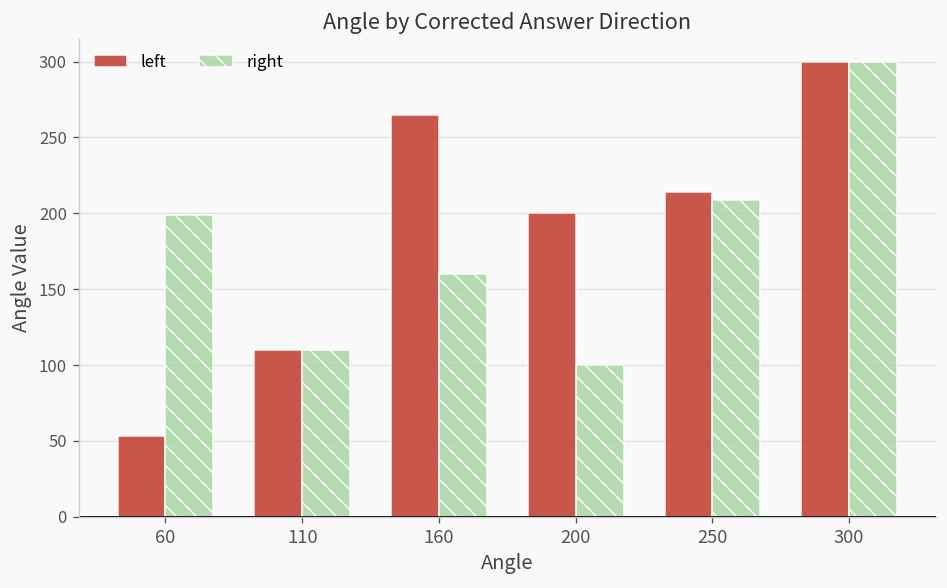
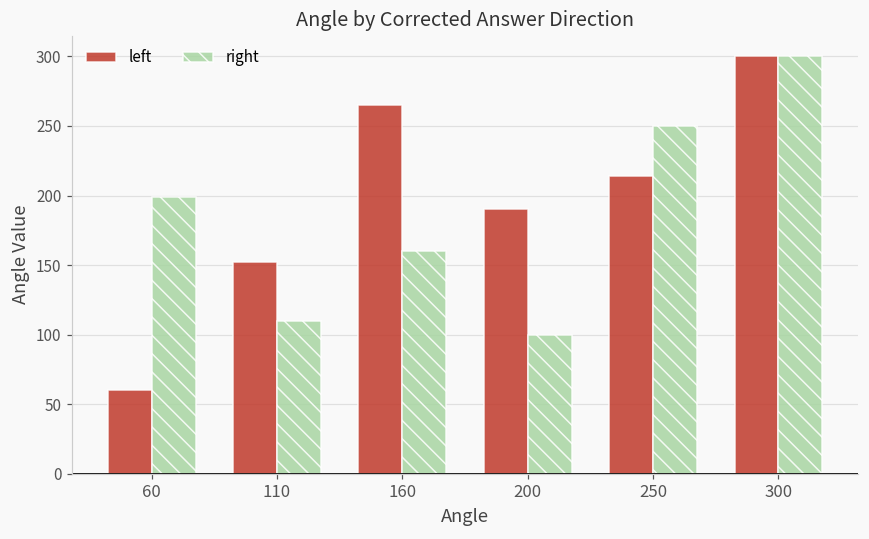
left, 60: 53 -> 60
left, 110: 110 -> 152
left, 200: 200 -> 190
right, 250: 209 -> 250
